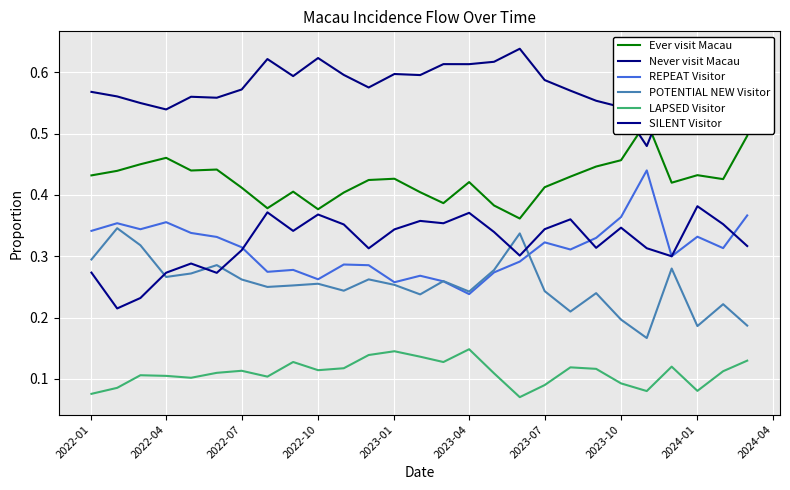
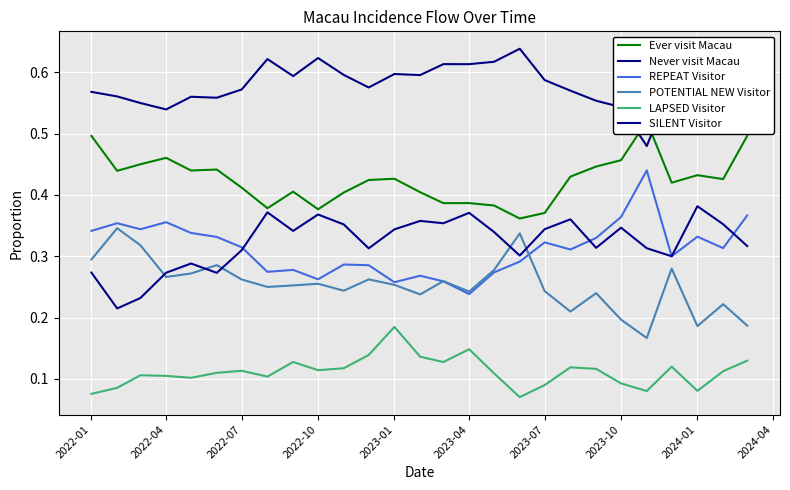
Ever visit Macau, 2022-01: 0.43 -> 0.50
LAPSED Visitor, 2023-01: 0.15 -> 0.18
Ever visit Macau, 2023-04: 0.42 -> 0.39
Ever visit Macau, 2023-07: 0.41 -> 0.37
